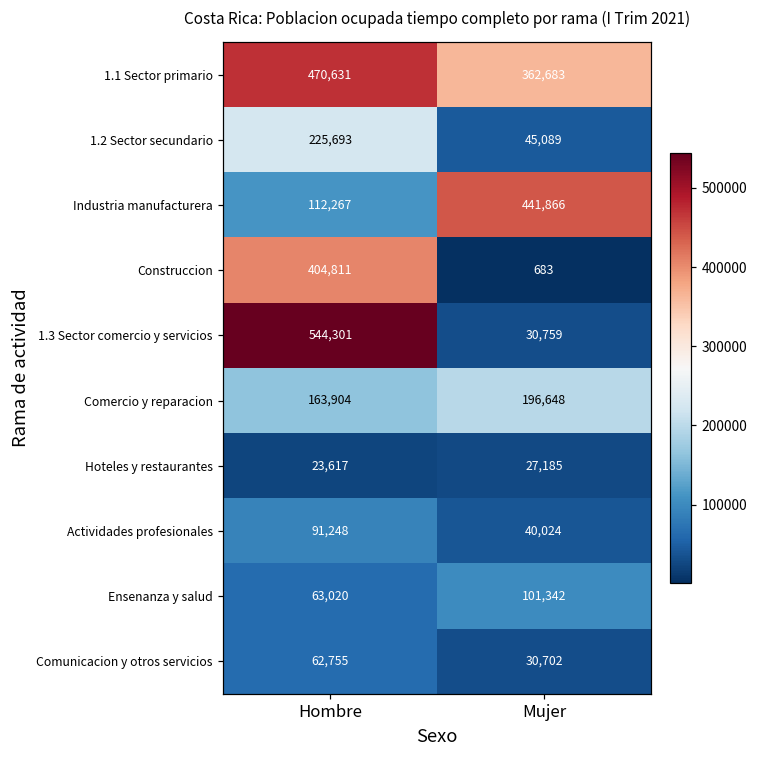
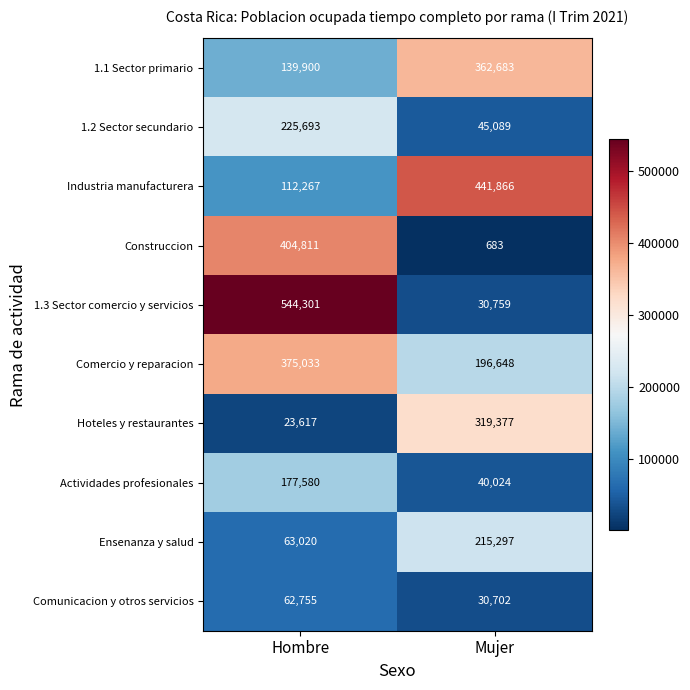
1.1 Sector primario, Hombre: 470,631 -> 139,900
Comercio y reparacion, Hombre: 163,904 -> 375,033
Hoteles y restaurantes, Mujer: 27,185 -> 319,377
Actividades profesionales, Hombre: 91,248 -> 177,580
Ensenanza y salud, Mujer: 101,342 -> 215,297
